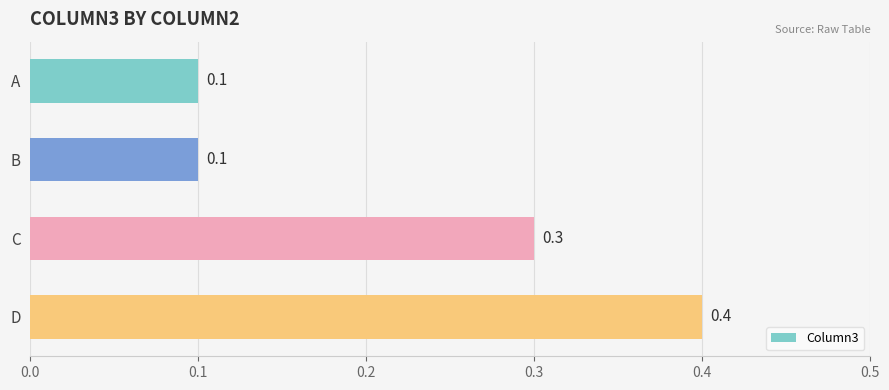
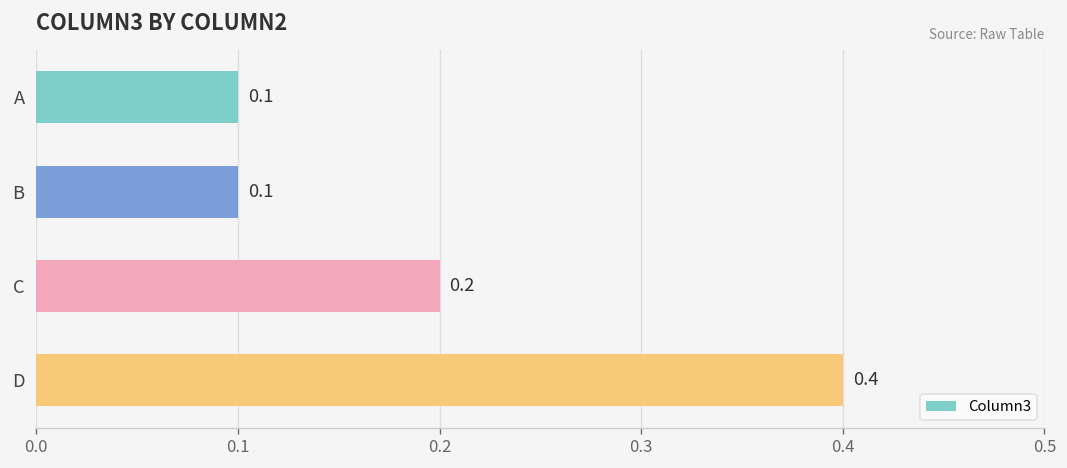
C: 0.3 -> 0.2
